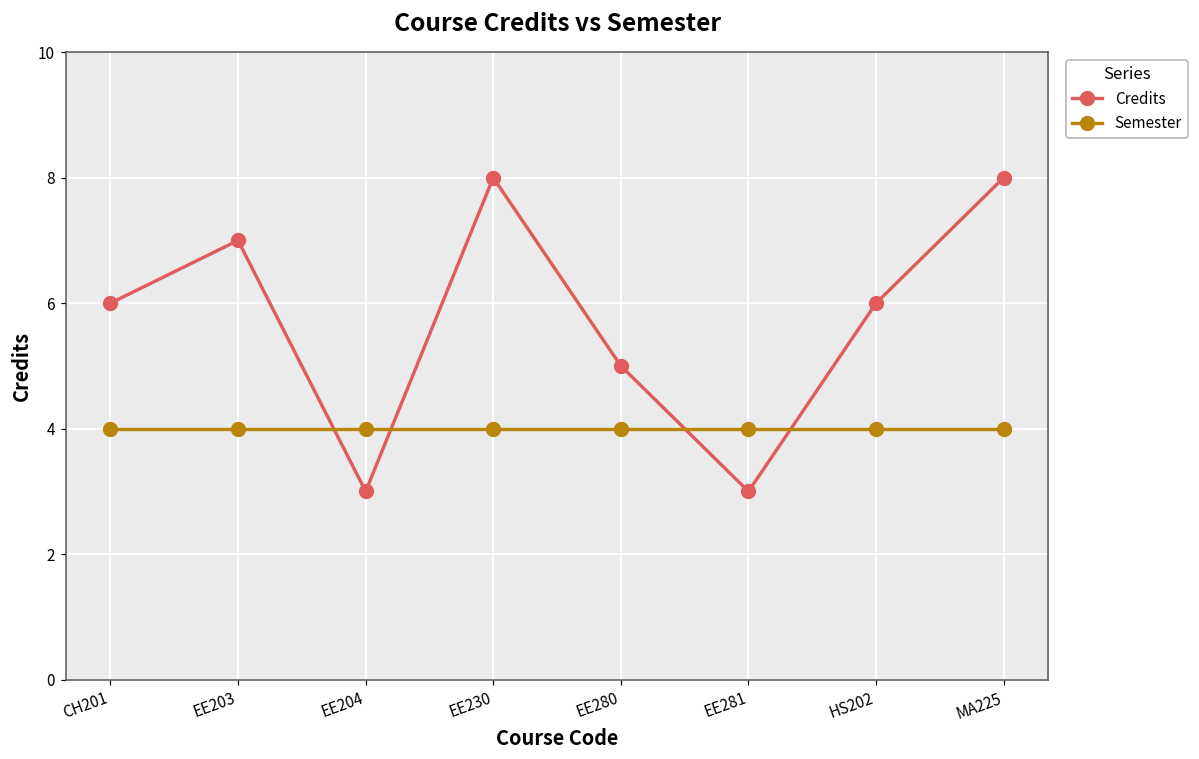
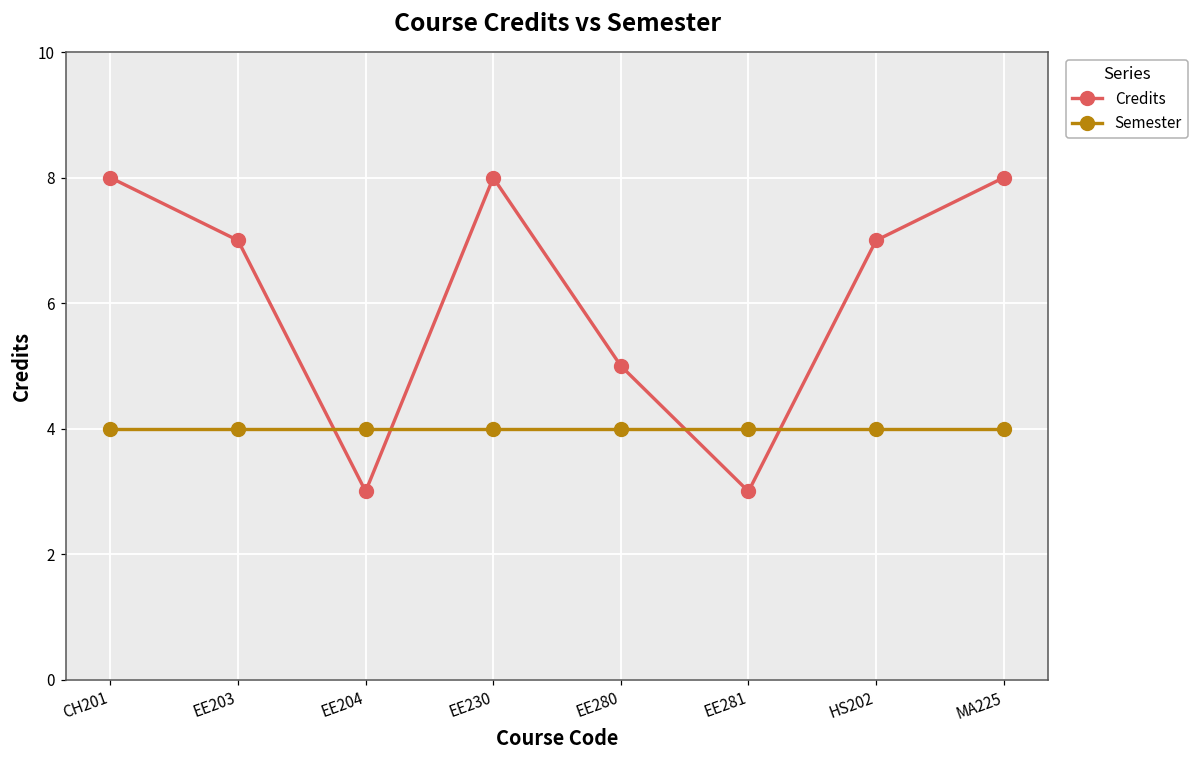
Credits, CH201: 6 -> 8
Credits, HS202: 6 -> 7
